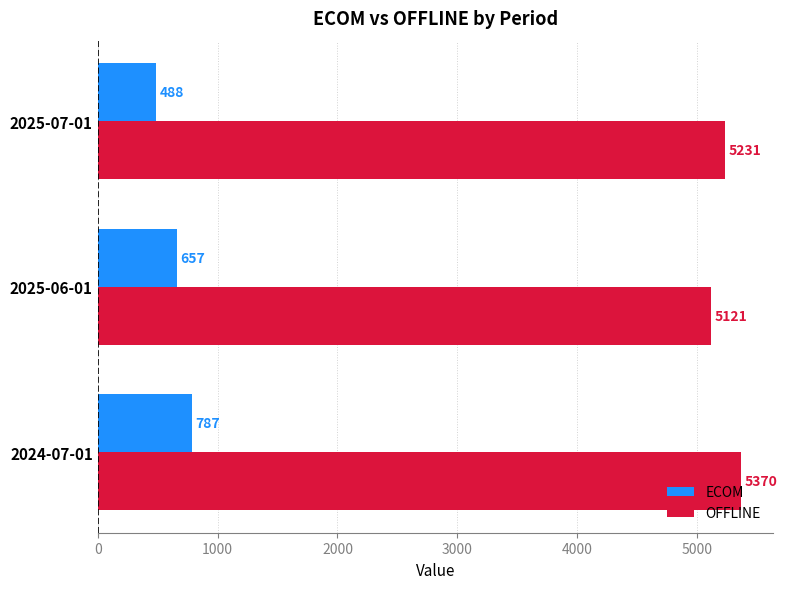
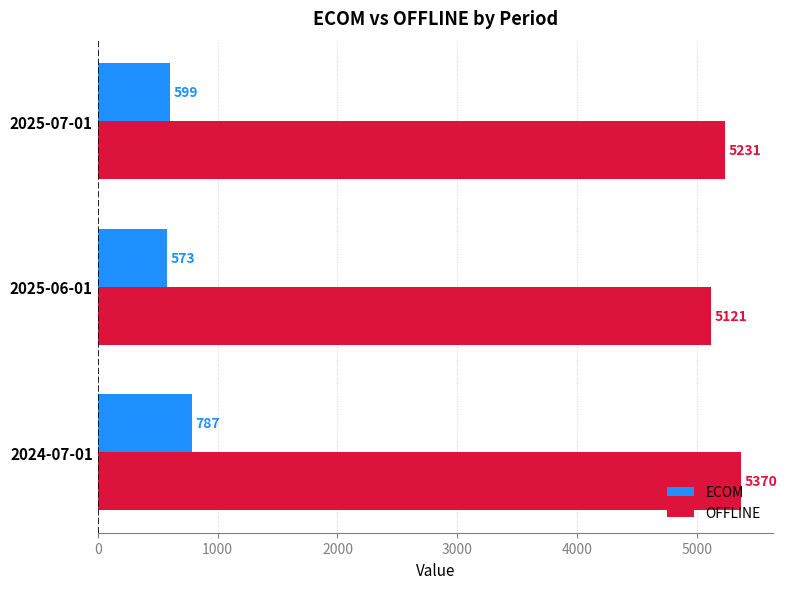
ECOM, 2025-07-01: 488 -> 599
ECOM, 2025-06-01: 657 -> 573
